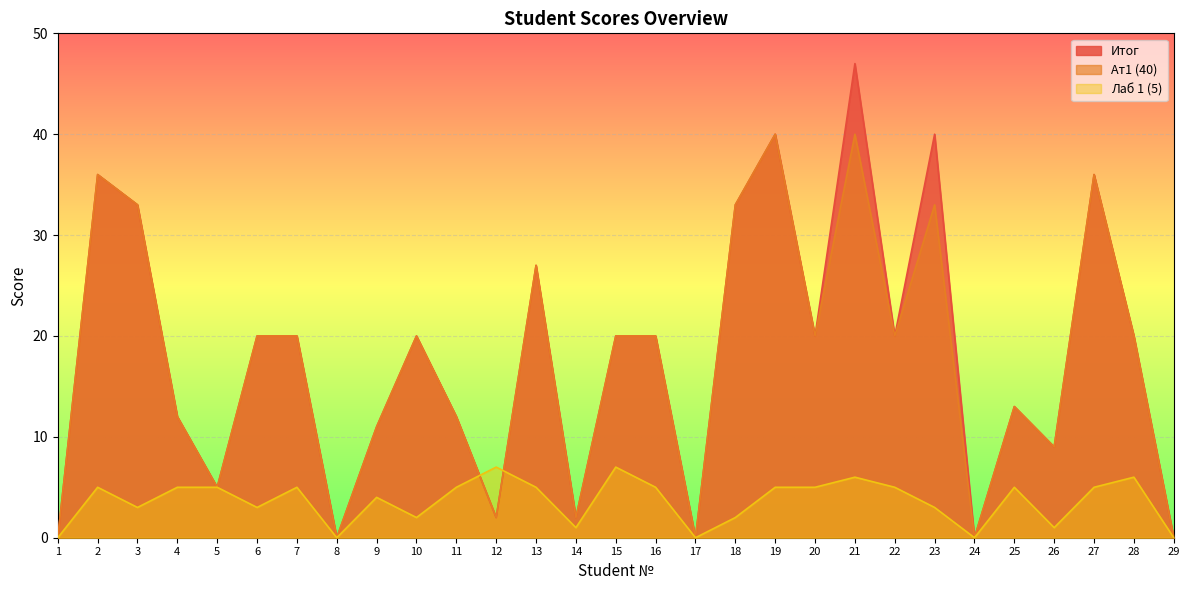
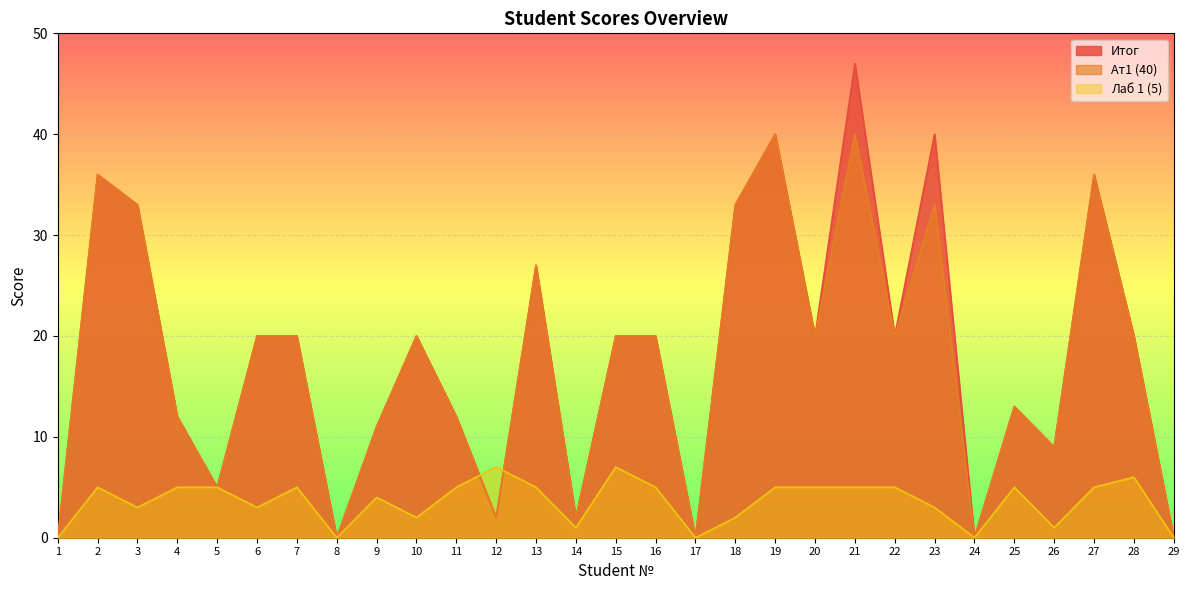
Лаб 1 (5), 21: 6 -> 5
